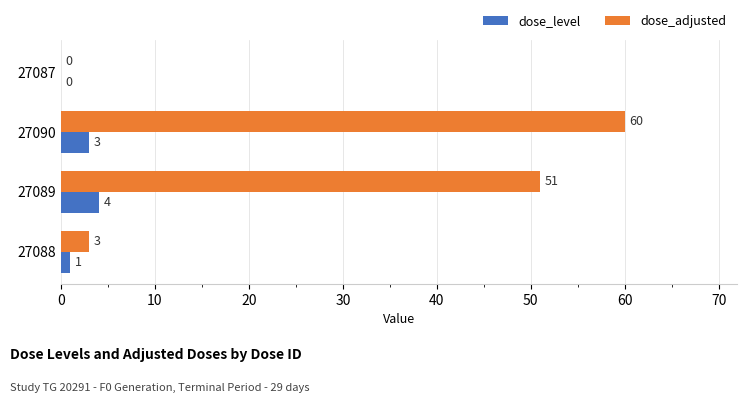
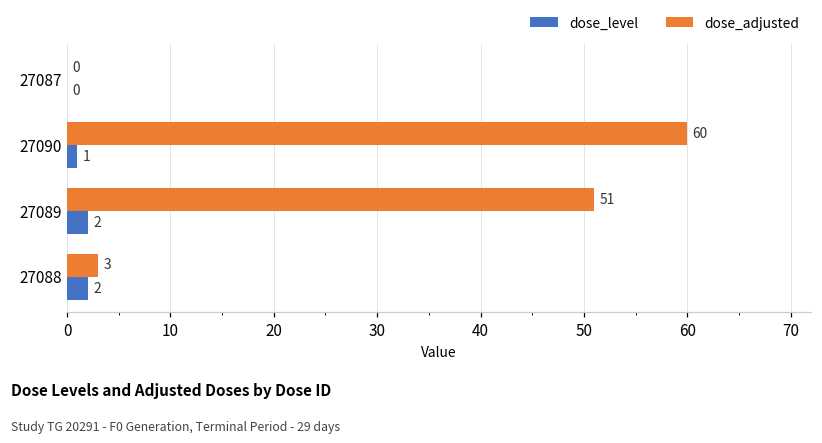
dose_level, 27090: 3 -> 1
dose_level, 27089: 4 -> 2
dose_level, 27088: 1 -> 2
